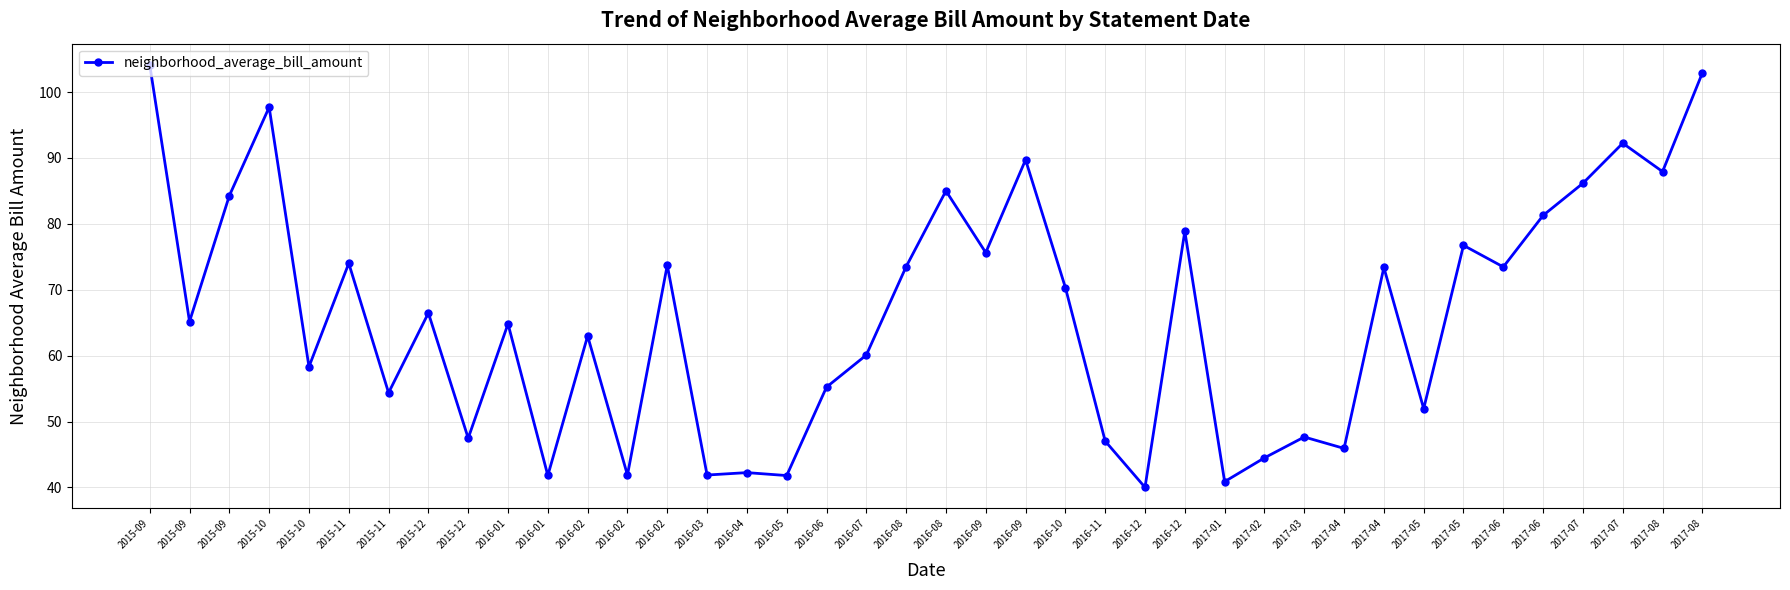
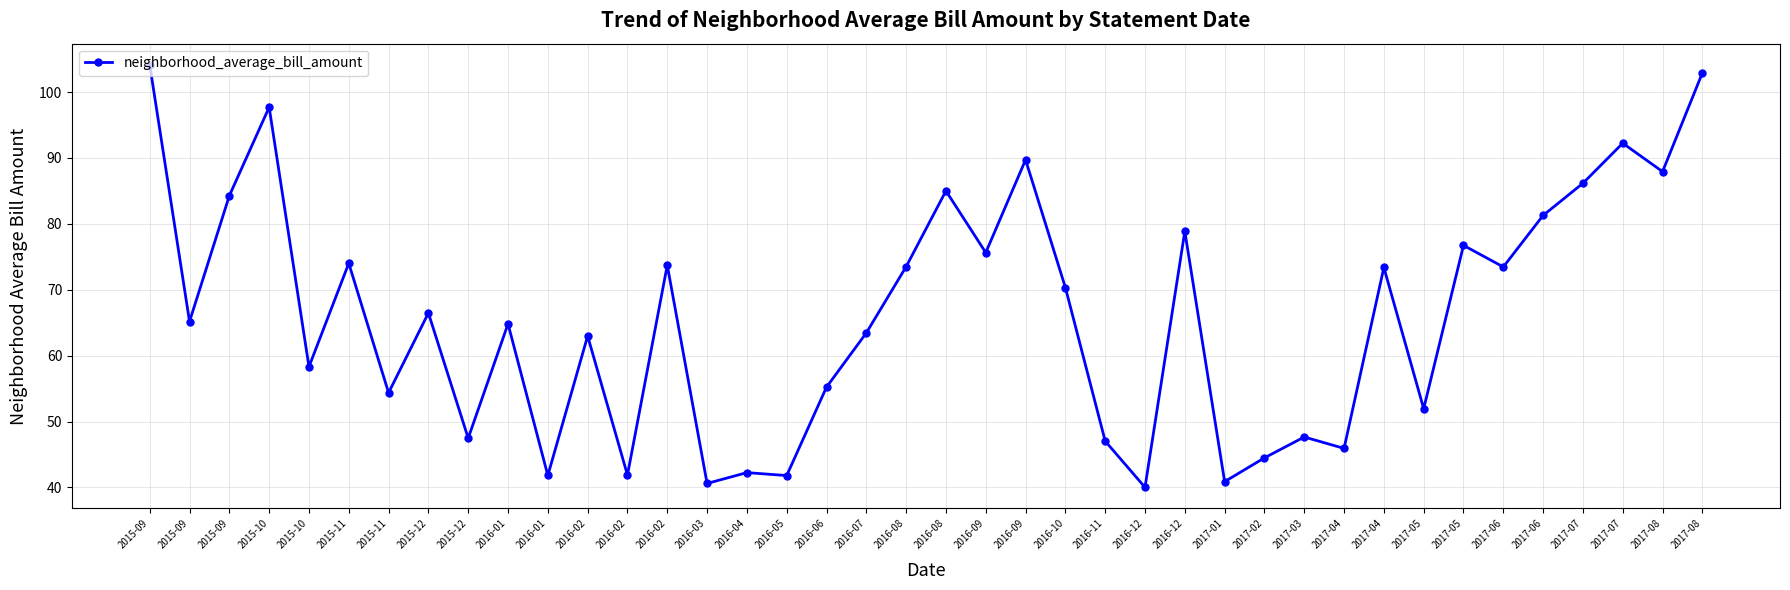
2016-03: 42 -> 41
2016-07: 60 -> 63
